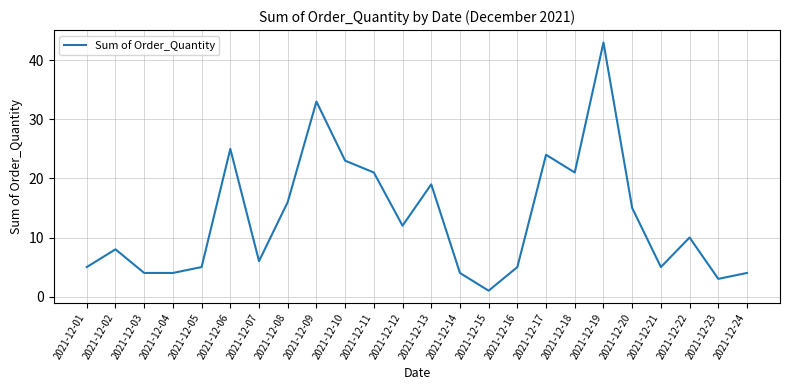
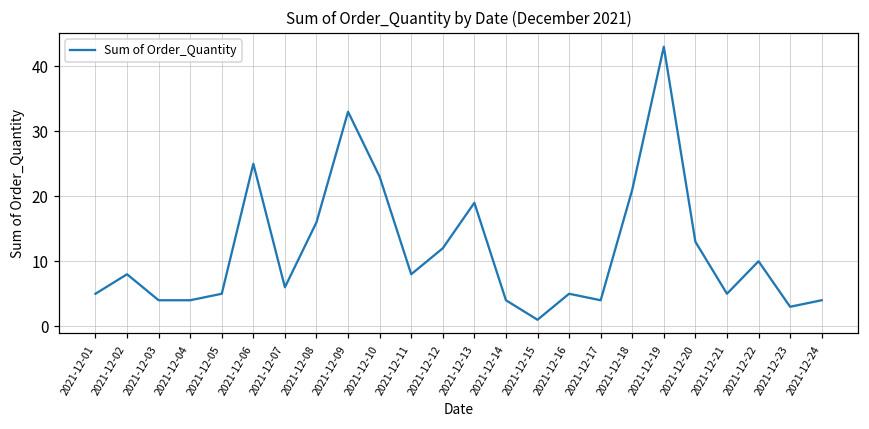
2021-12-11: 21 -> 8
2021-12-17: 24 -> 4
2021-12-20: 15 -> 13
